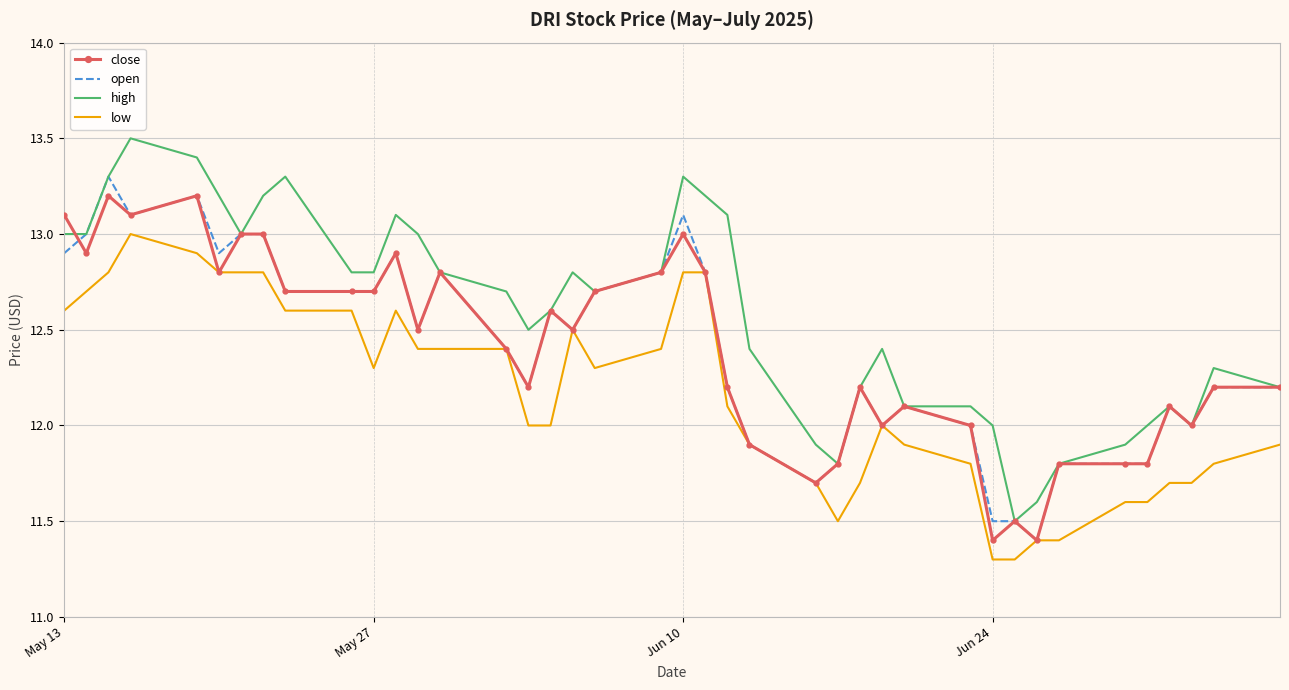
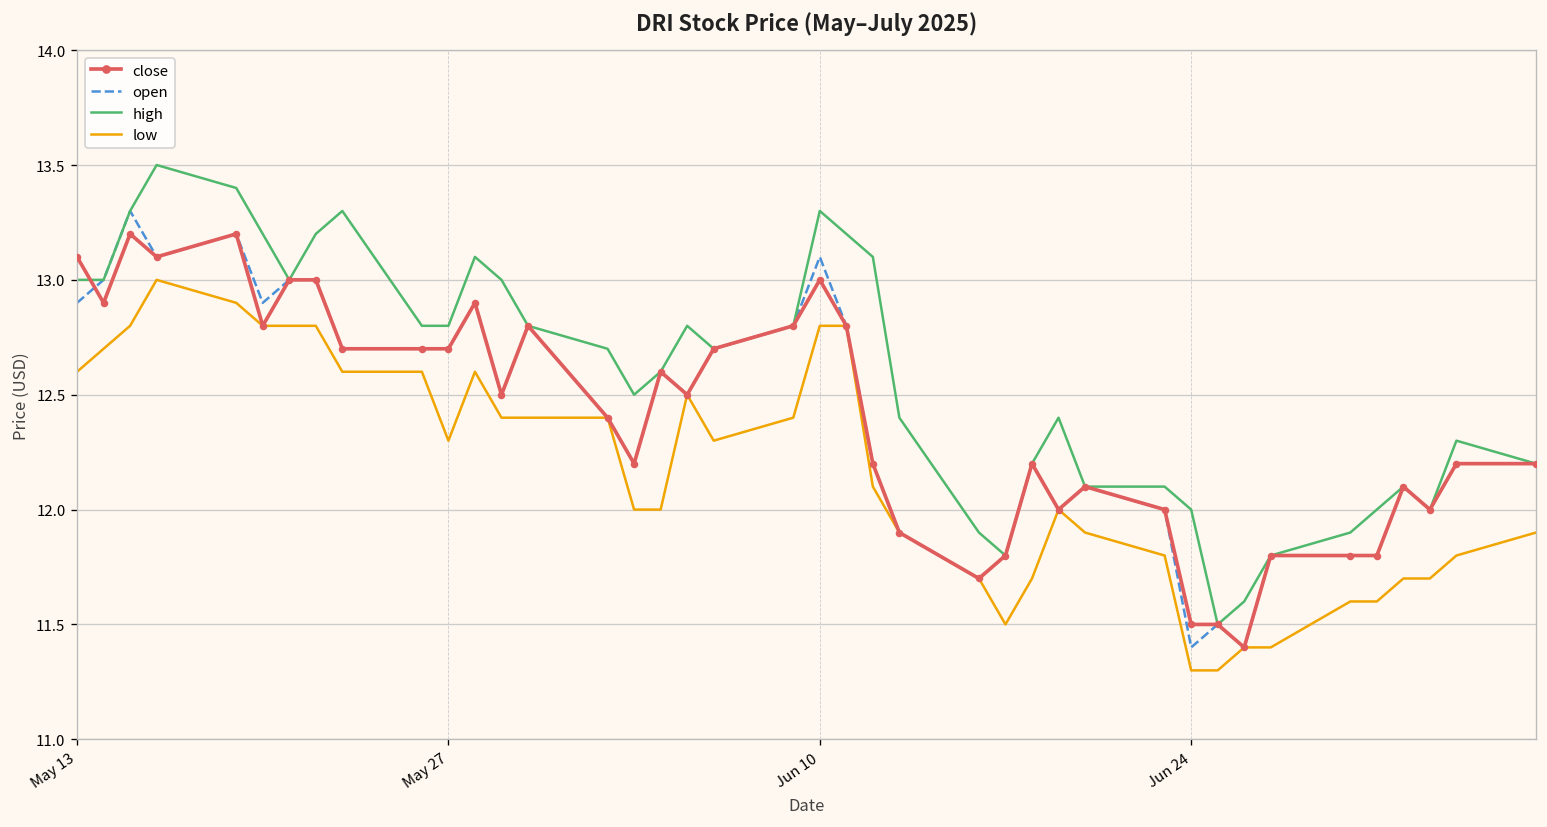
close, Jun 24: 11.4 -> 11.5
open, Jun 24: 11.5 -> 11.4
